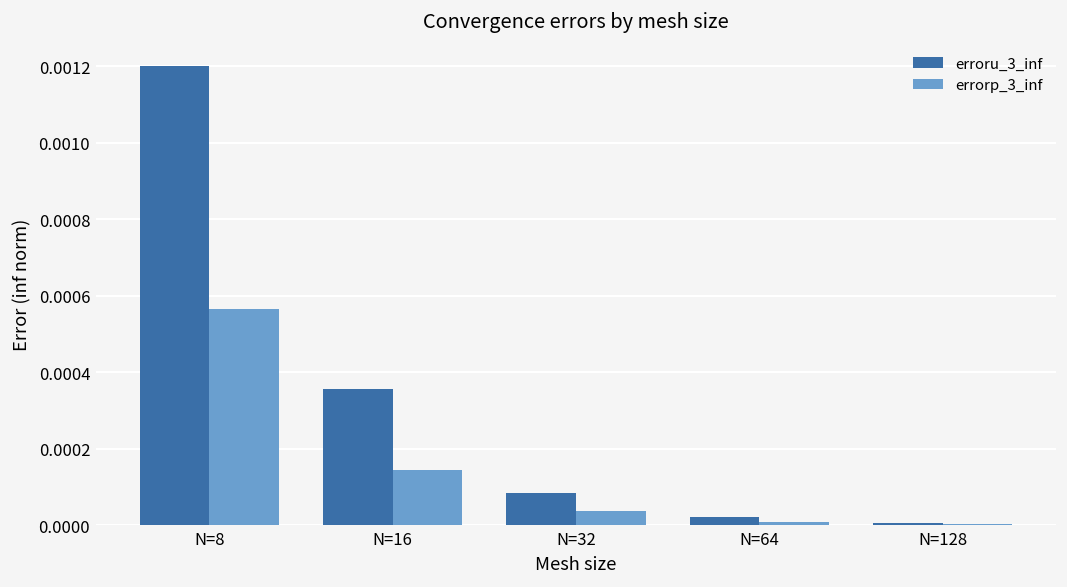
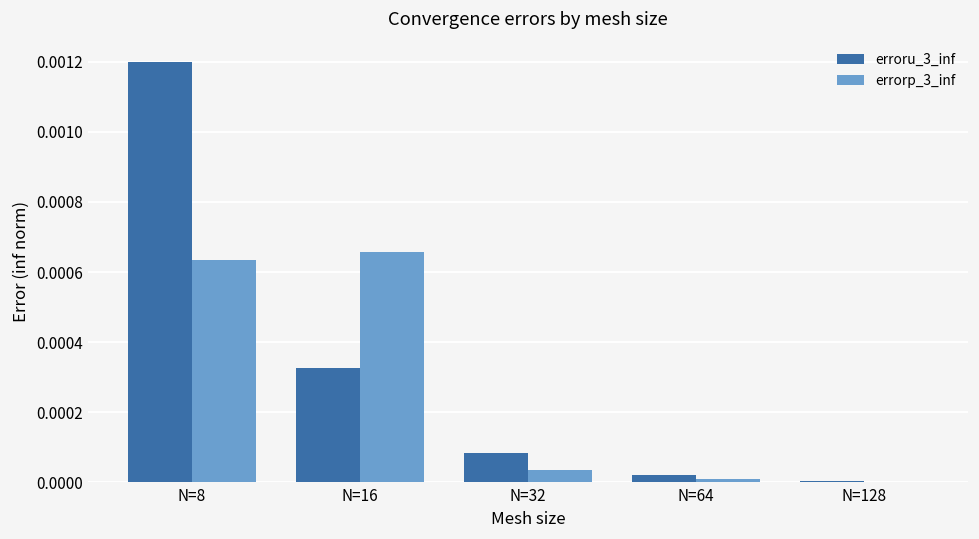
errorp_3_inf, N=8: 0.00057 -> 0.00063
erroru_3_inf, N=16: 0.00036 -> 0.00033
errorp_3_inf, N=16: 0.00015 -> 0.00066
